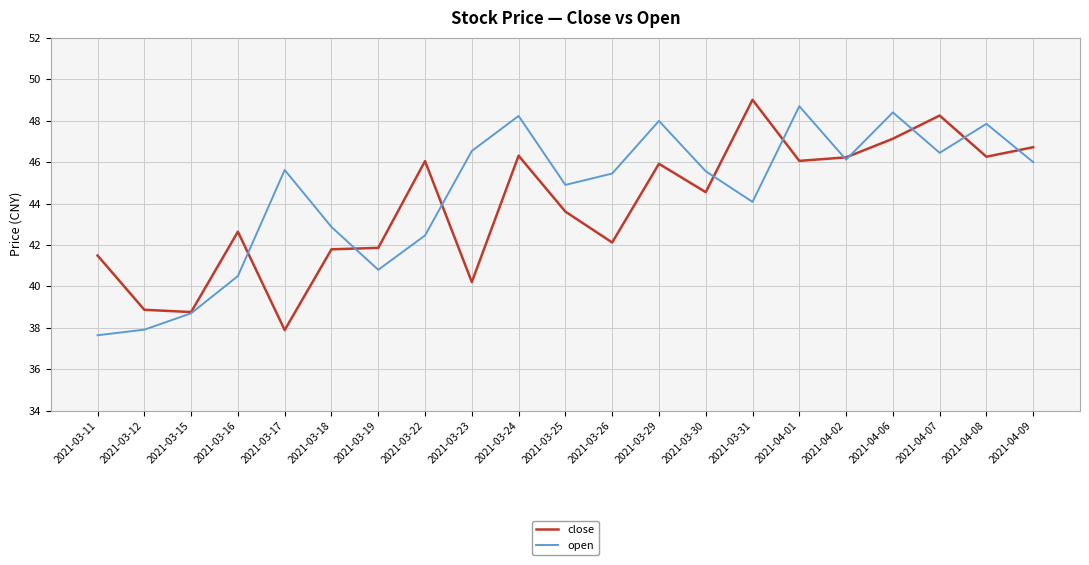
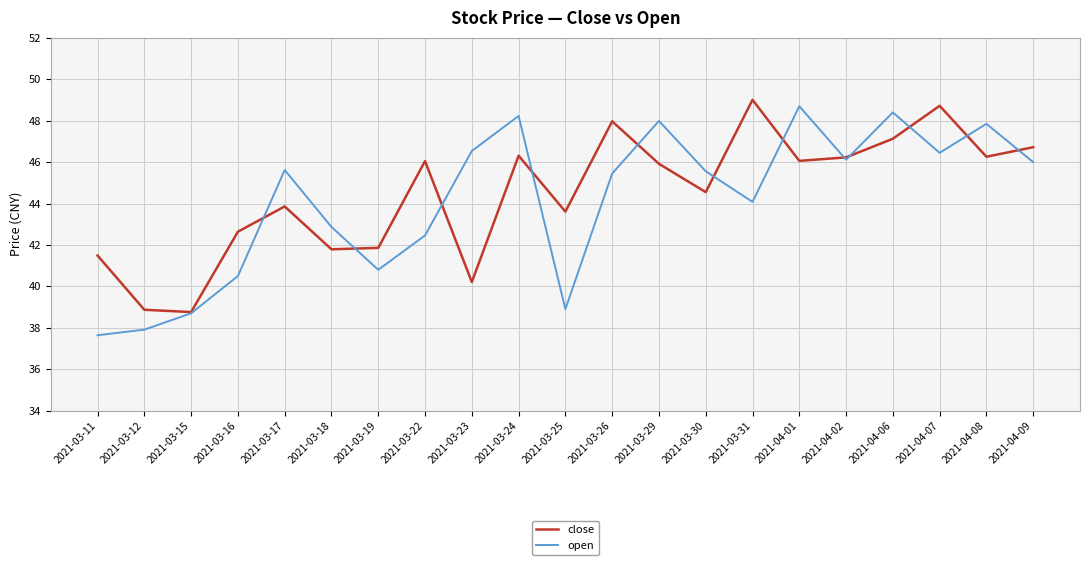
close, 2021-03-17: 37.9 -> 43.9
open, 2021-03-25: 44.9 -> 38.9
close, 2021-03-26: 42.1 -> 48.0
close, 2021-04-07: 48.3 -> 48.7
